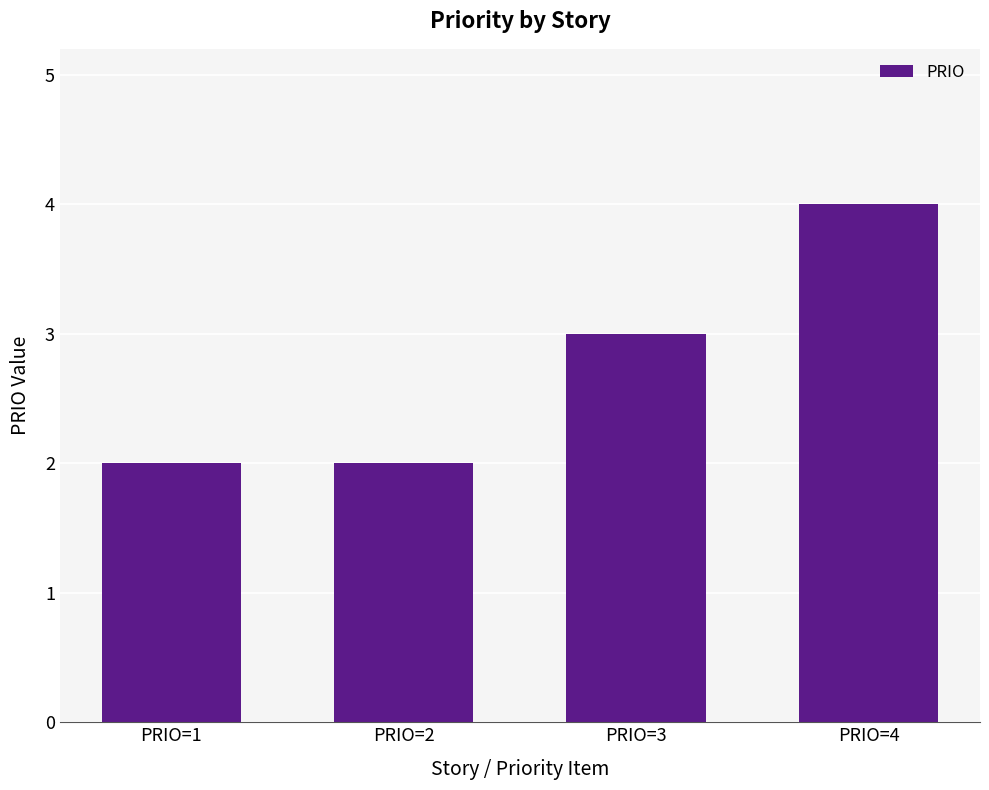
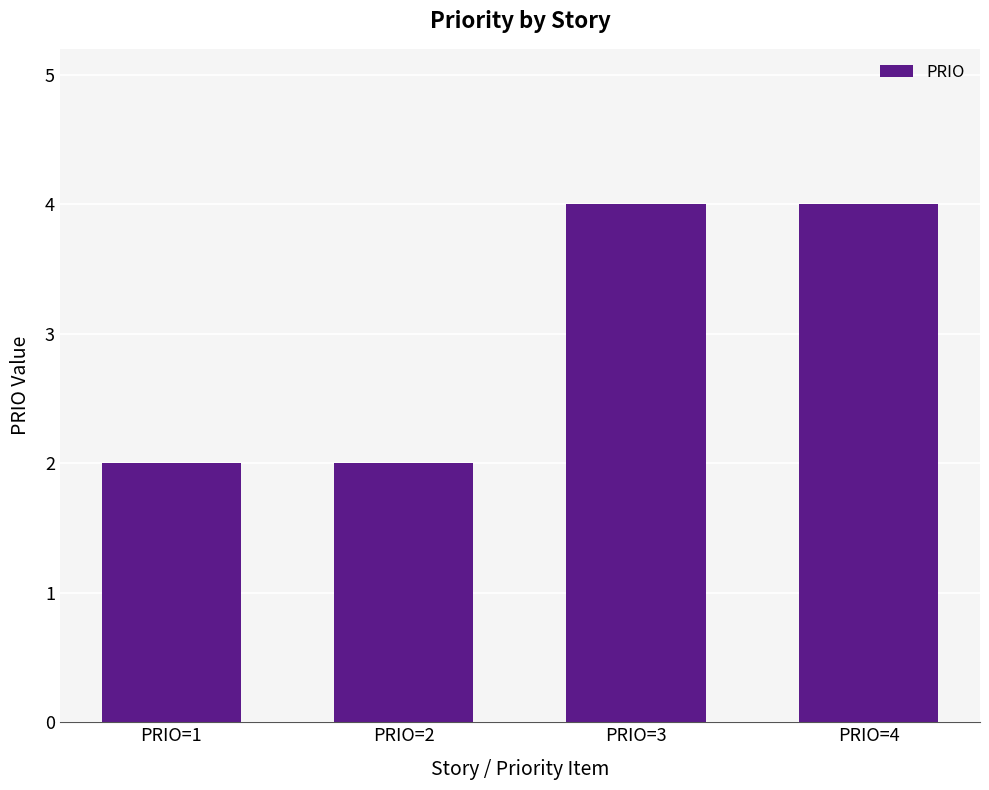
PRIO=3: 3 -> 4
